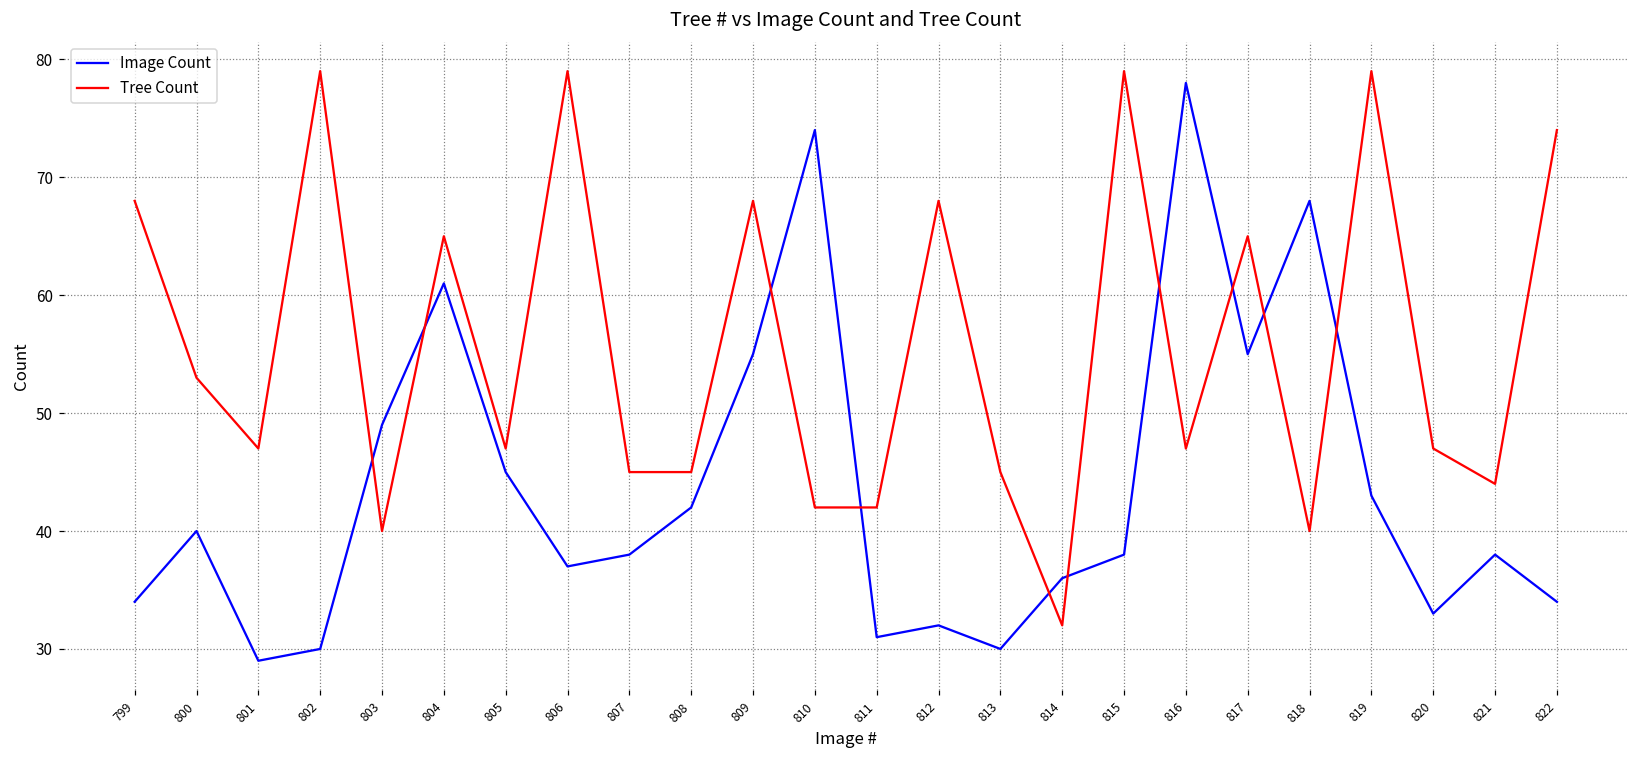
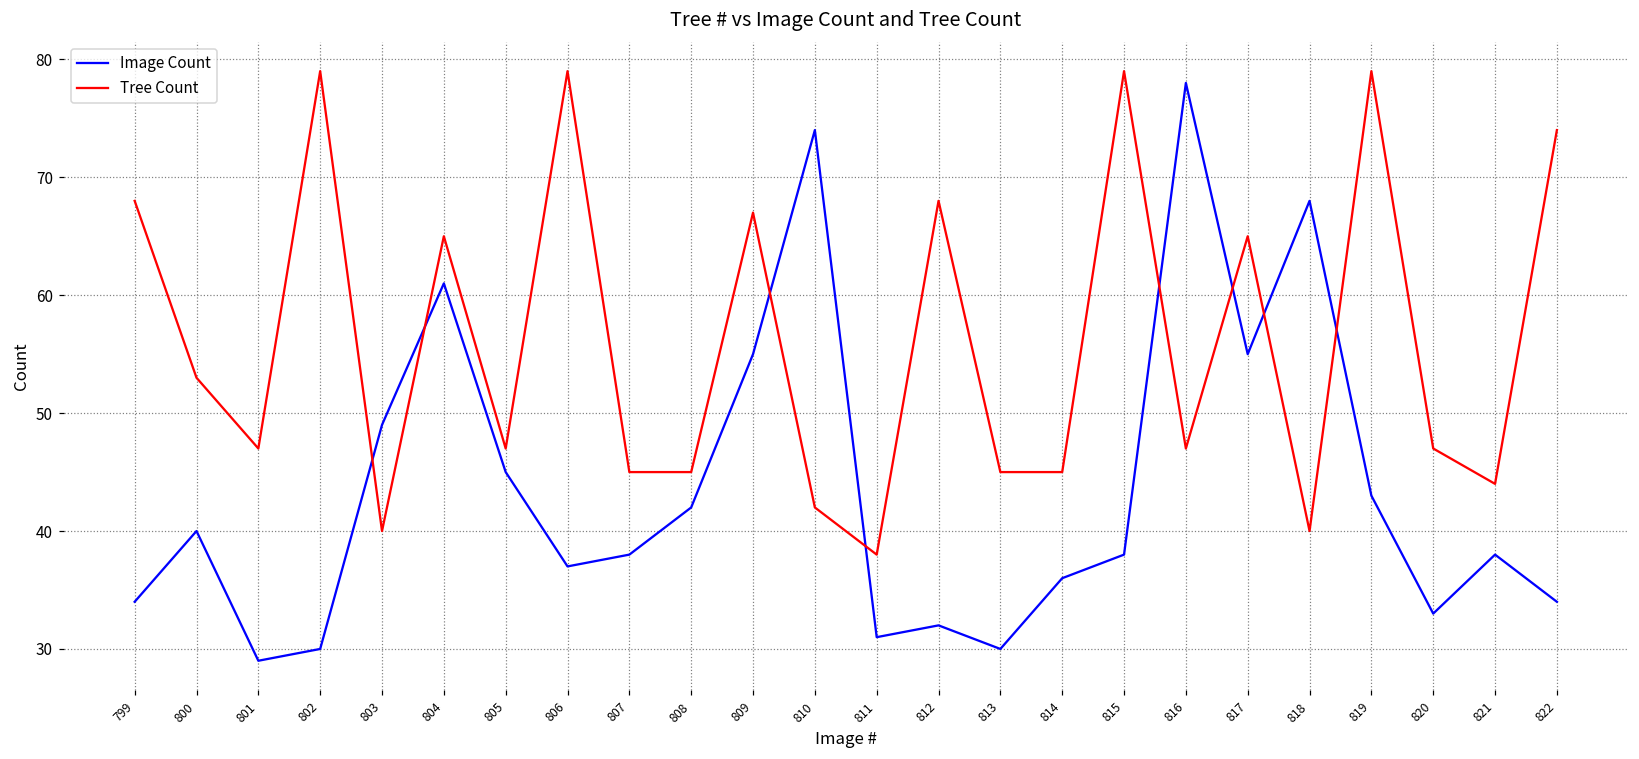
Tree Count, 809: 68 -> 67
Tree Count, 811: 42 -> 38
Tree Count, 814: 32 -> 45
